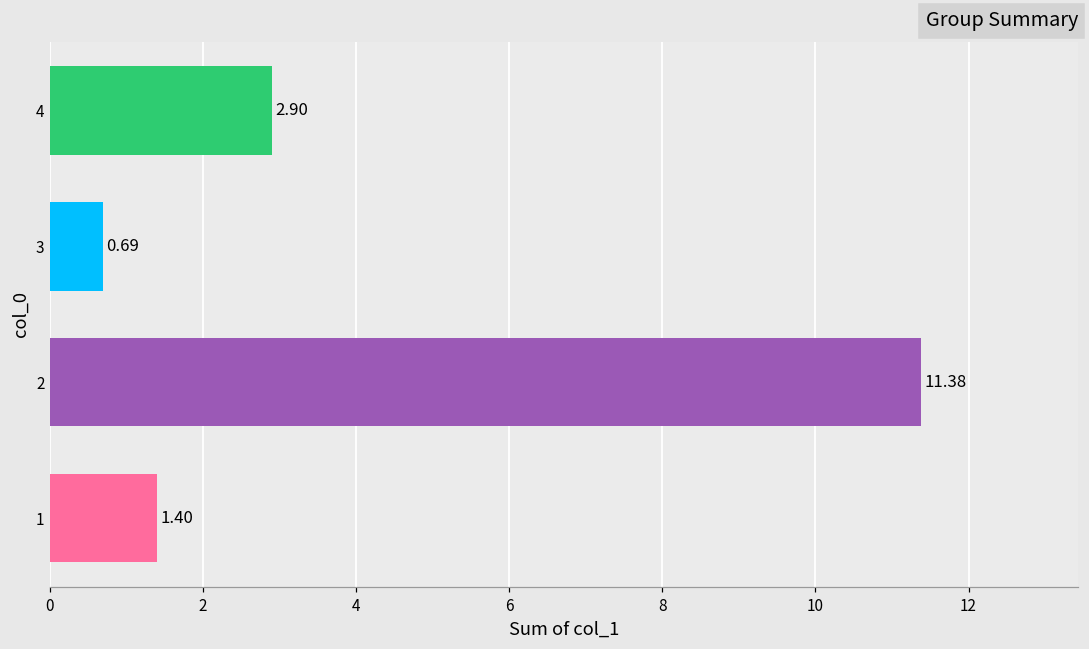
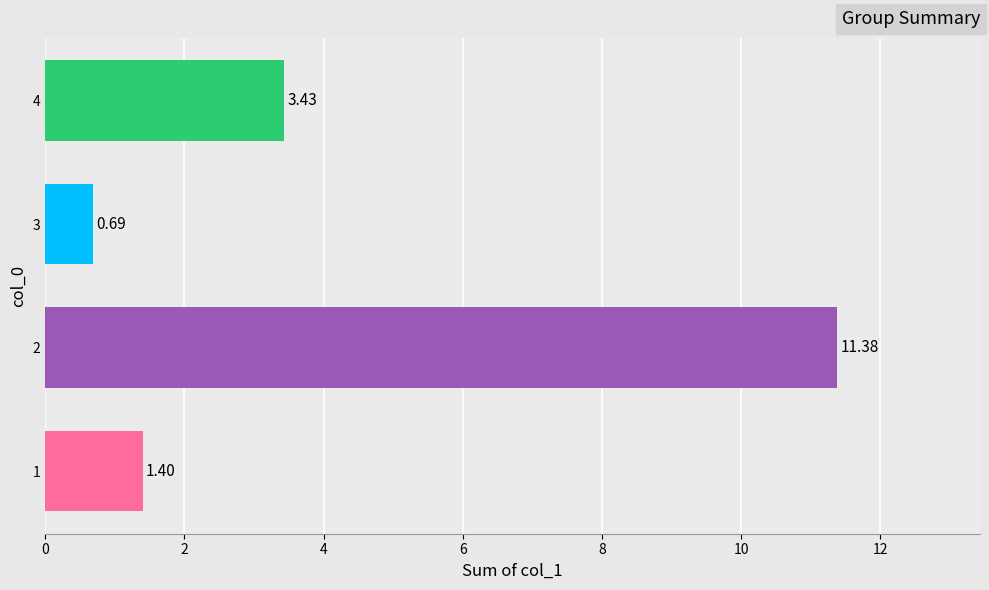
4: 2.90 -> 3.43
